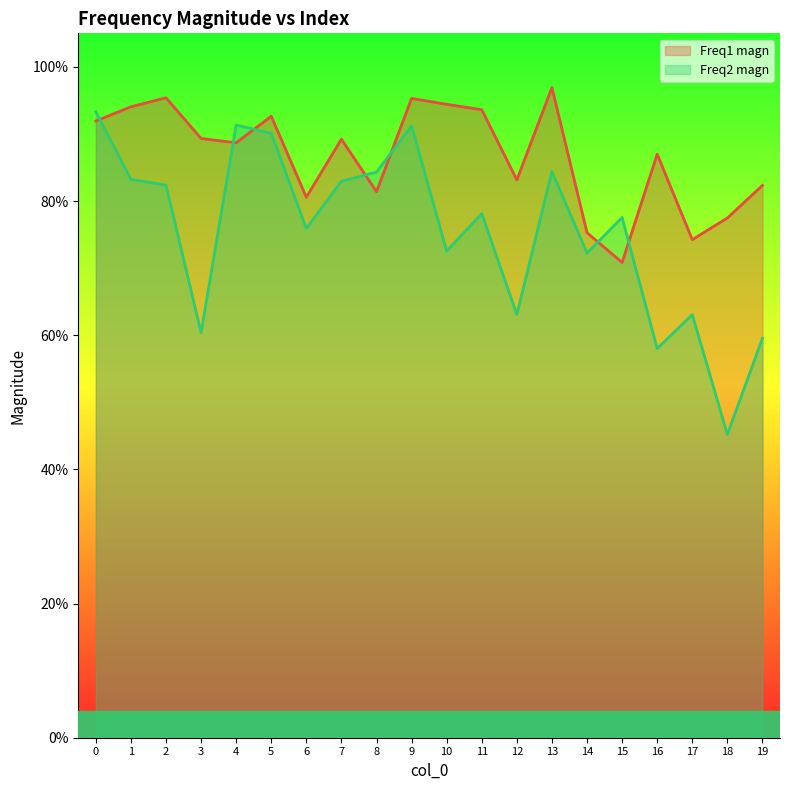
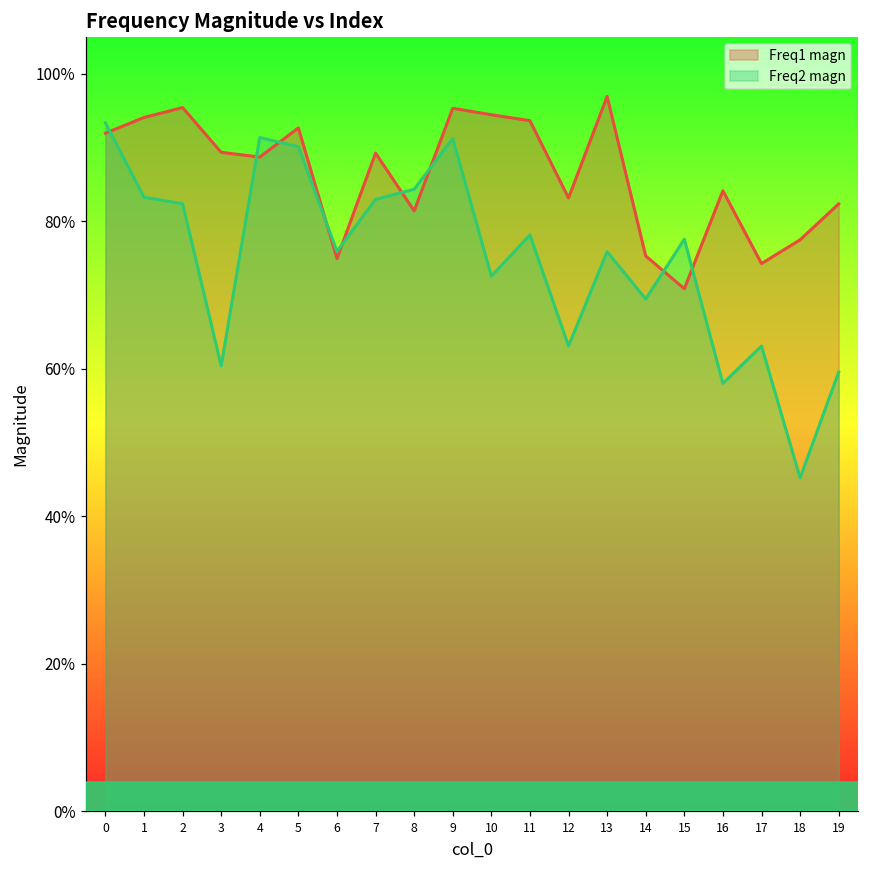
Freq1 magn, 6: 81% -> 75%
Freq2 magn, 13: 84% -> 76%
Freq2 magn, 14: 72% -> 69%
Freq1 magn, 16: 87% -> 84%
